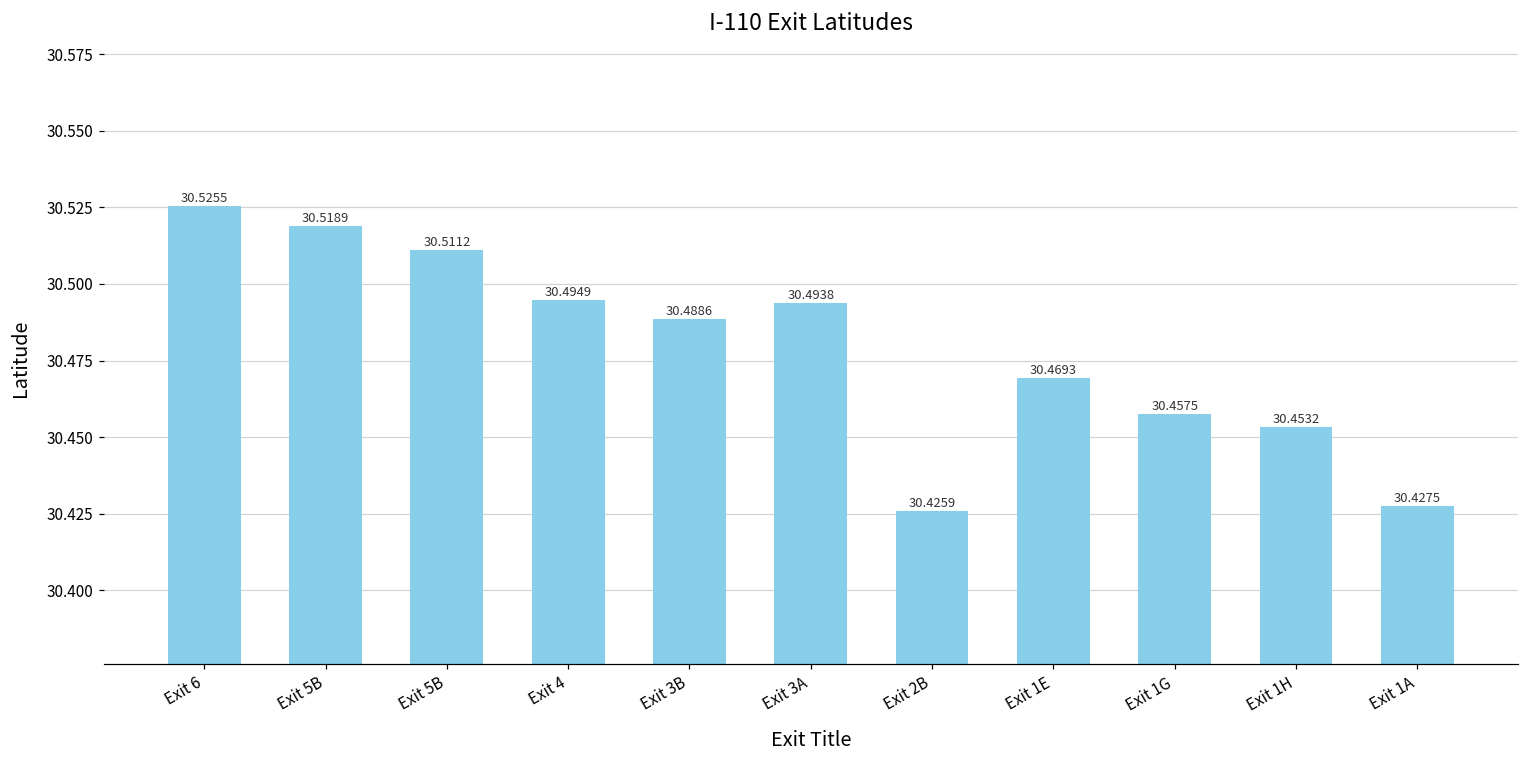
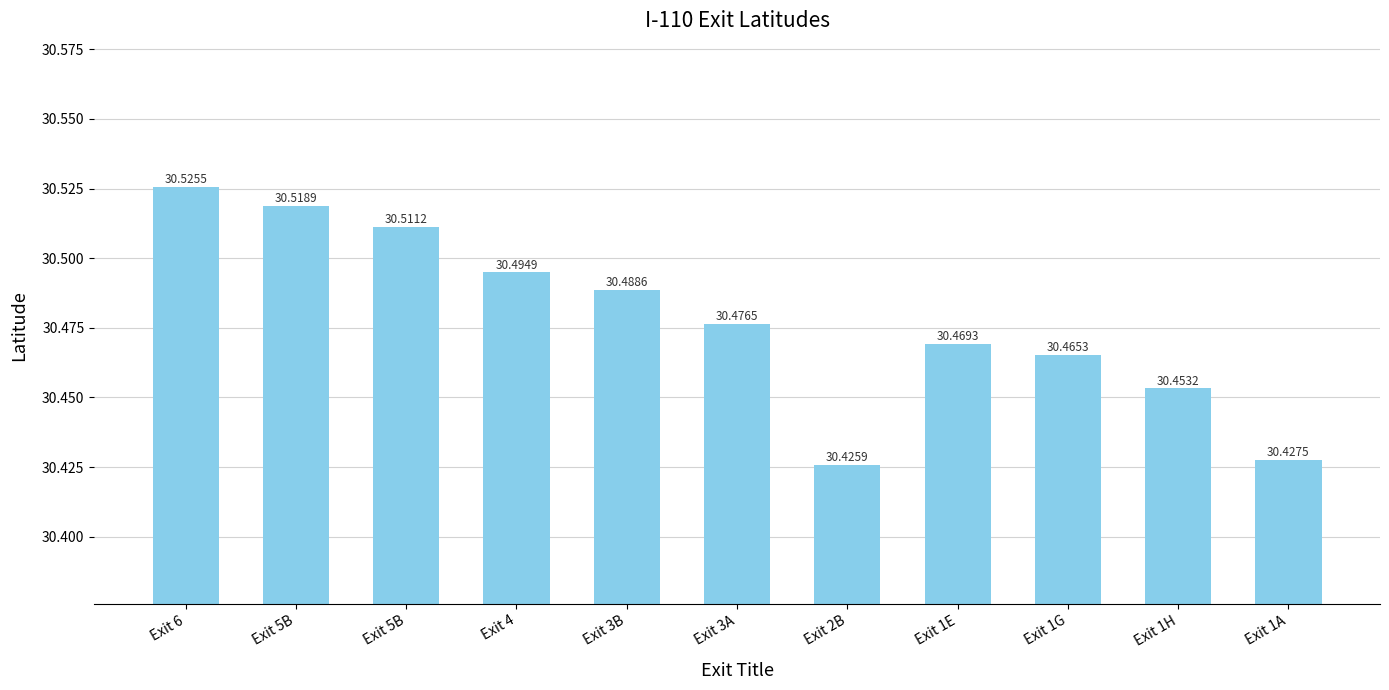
Exit 3A: 30.4938 -> 30.4765
Exit 1G: 30.4575 -> 30.4653
